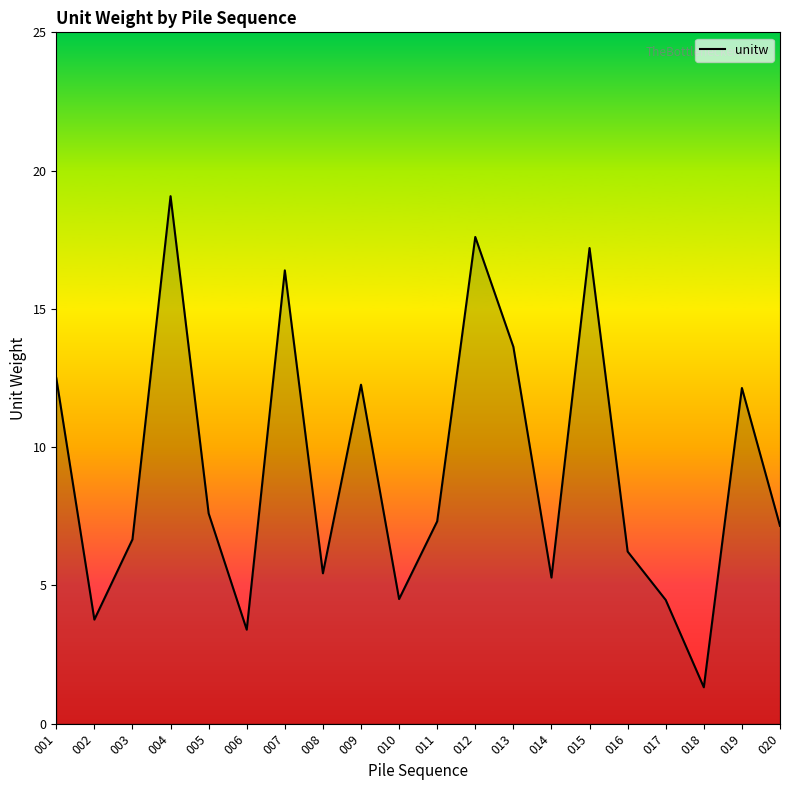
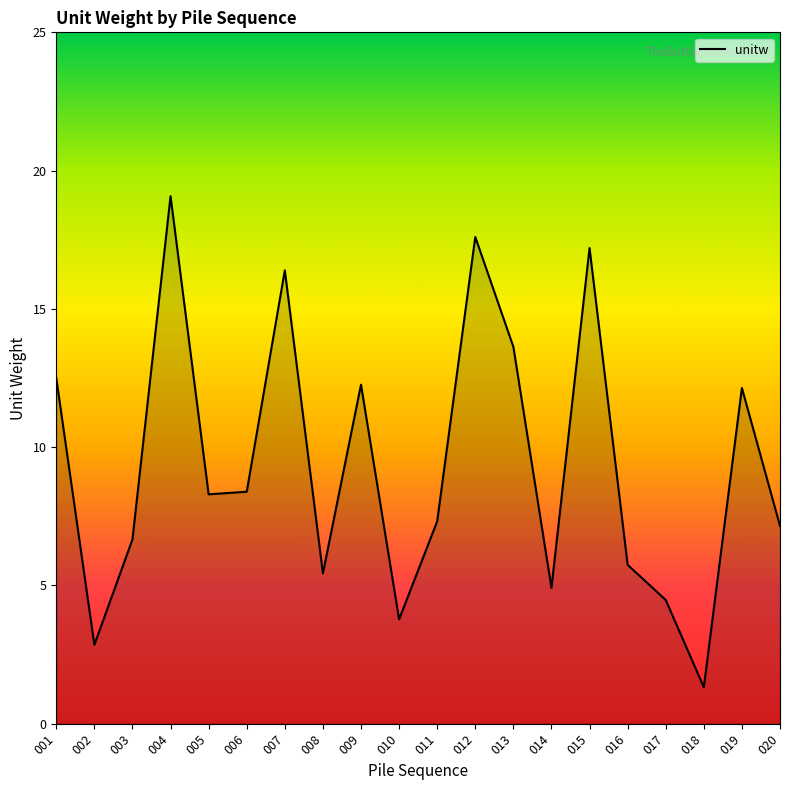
002: 3.8 -> 2.9
005: 7.6 -> 8.3
006: 3.4 -> 8.4
010: 4.5 -> 3.8
014: 5.3 -> 4.9
016: 6.2 -> 5.7
